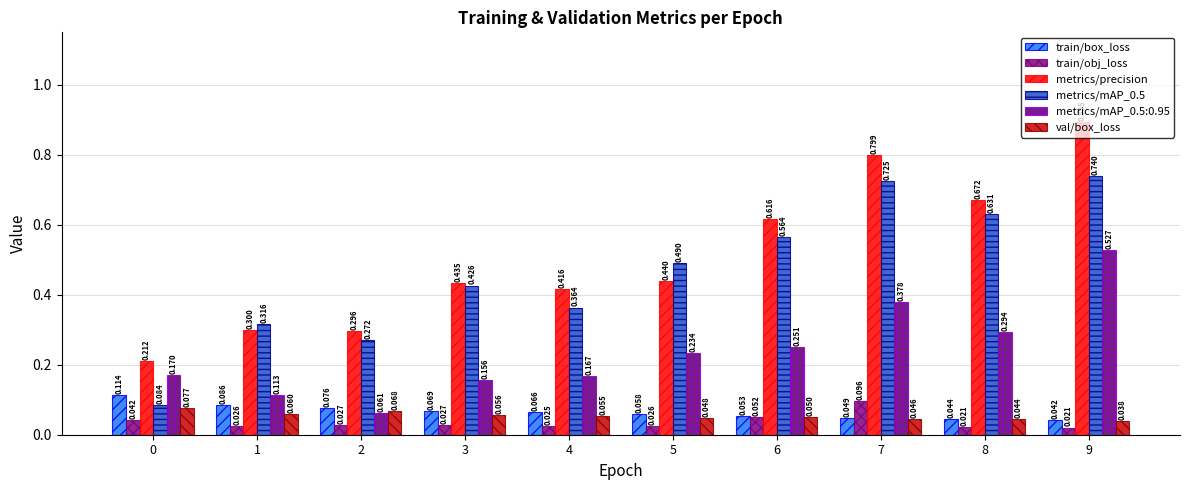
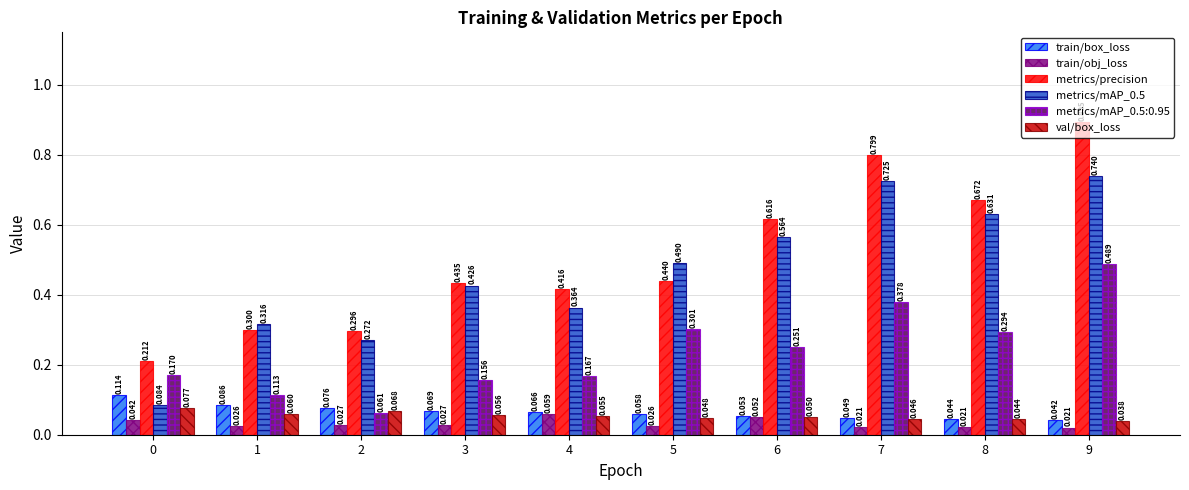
train/obj_loss, 4: 0.025 -> 0.059
metrics/mAP_0.5:0.95, 5: 0.234 -> 0.301
train/obj_loss, 7: 0.096 -> 0.021
metrics/mAP_0.5:0.95, 9: 0.527 -> 0.489
